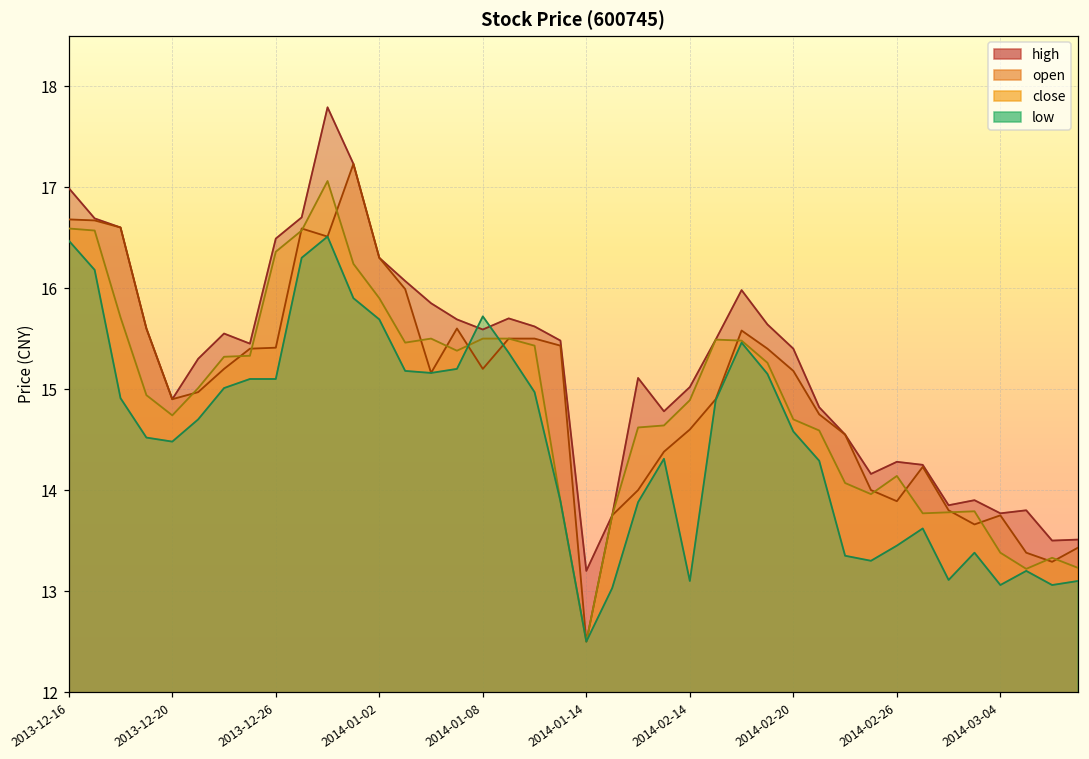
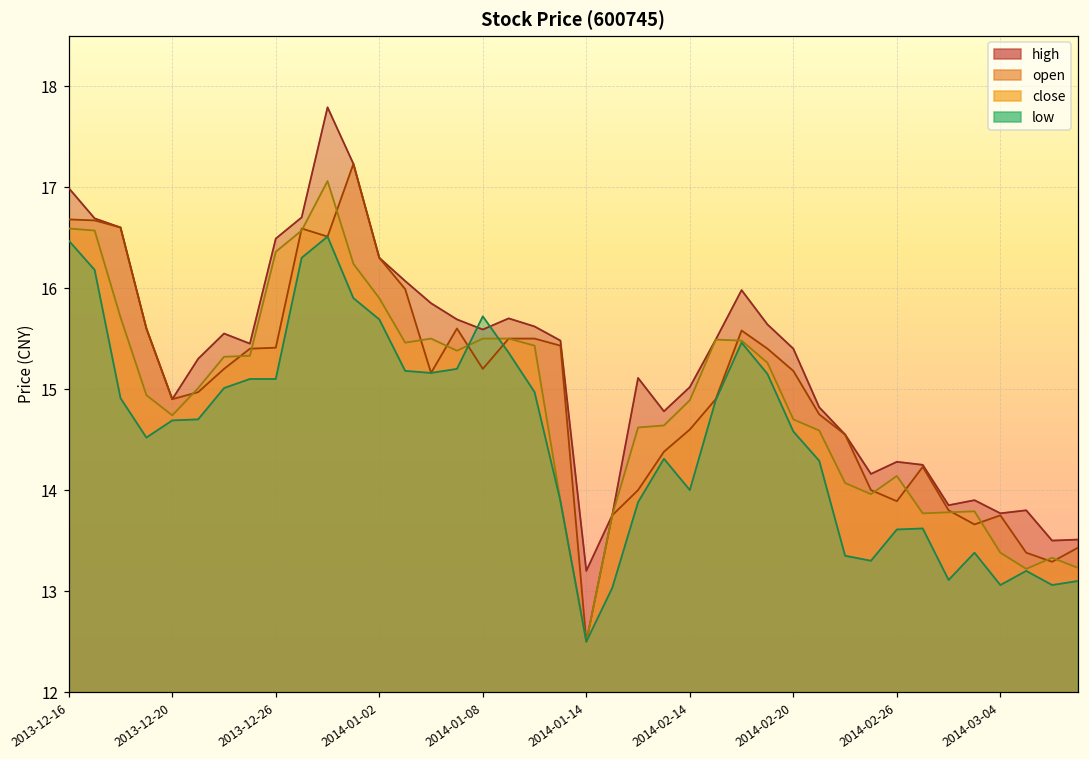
low, 2013-12-20: 14.5 -> 14.7
low, 2014-02-14: 13.1 -> 14.0
low, 2014-02-26: 13.5 -> 13.6
